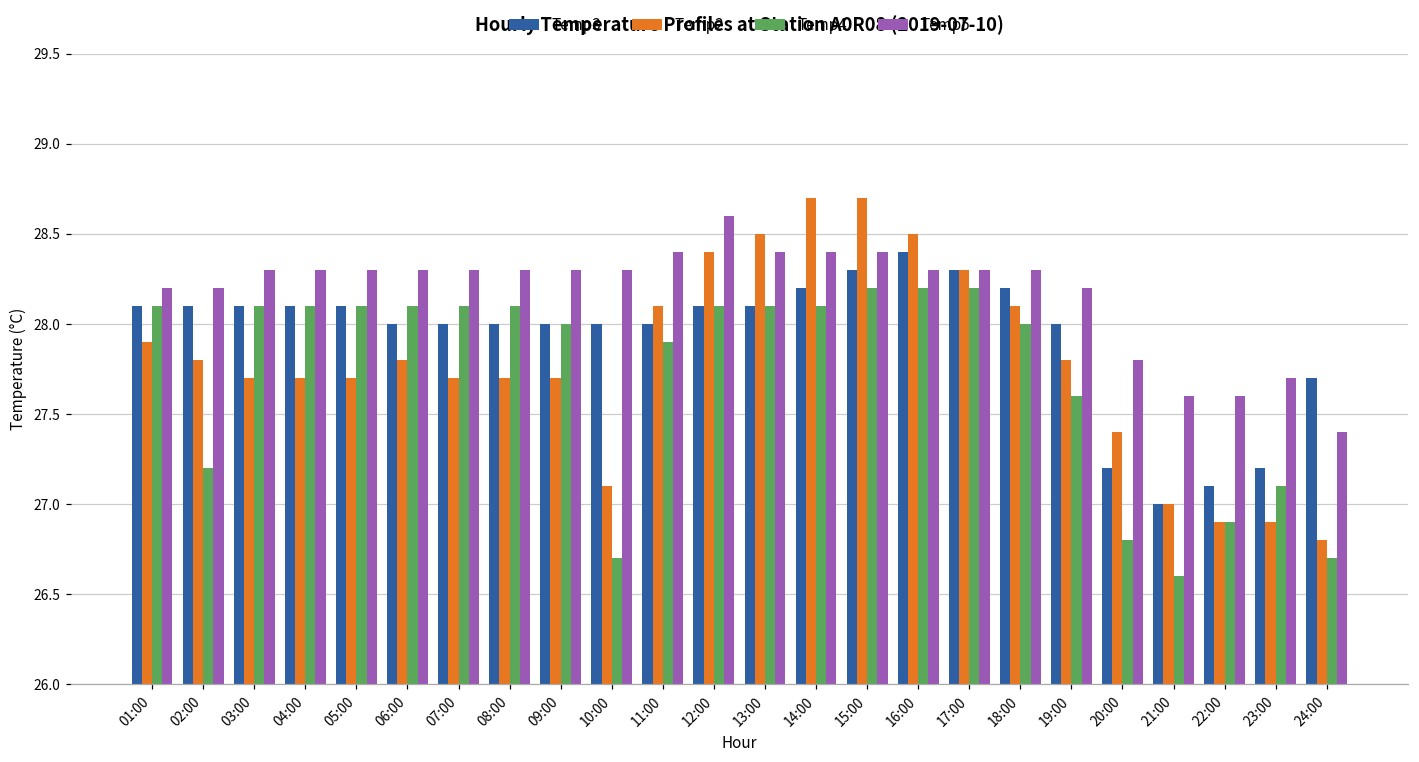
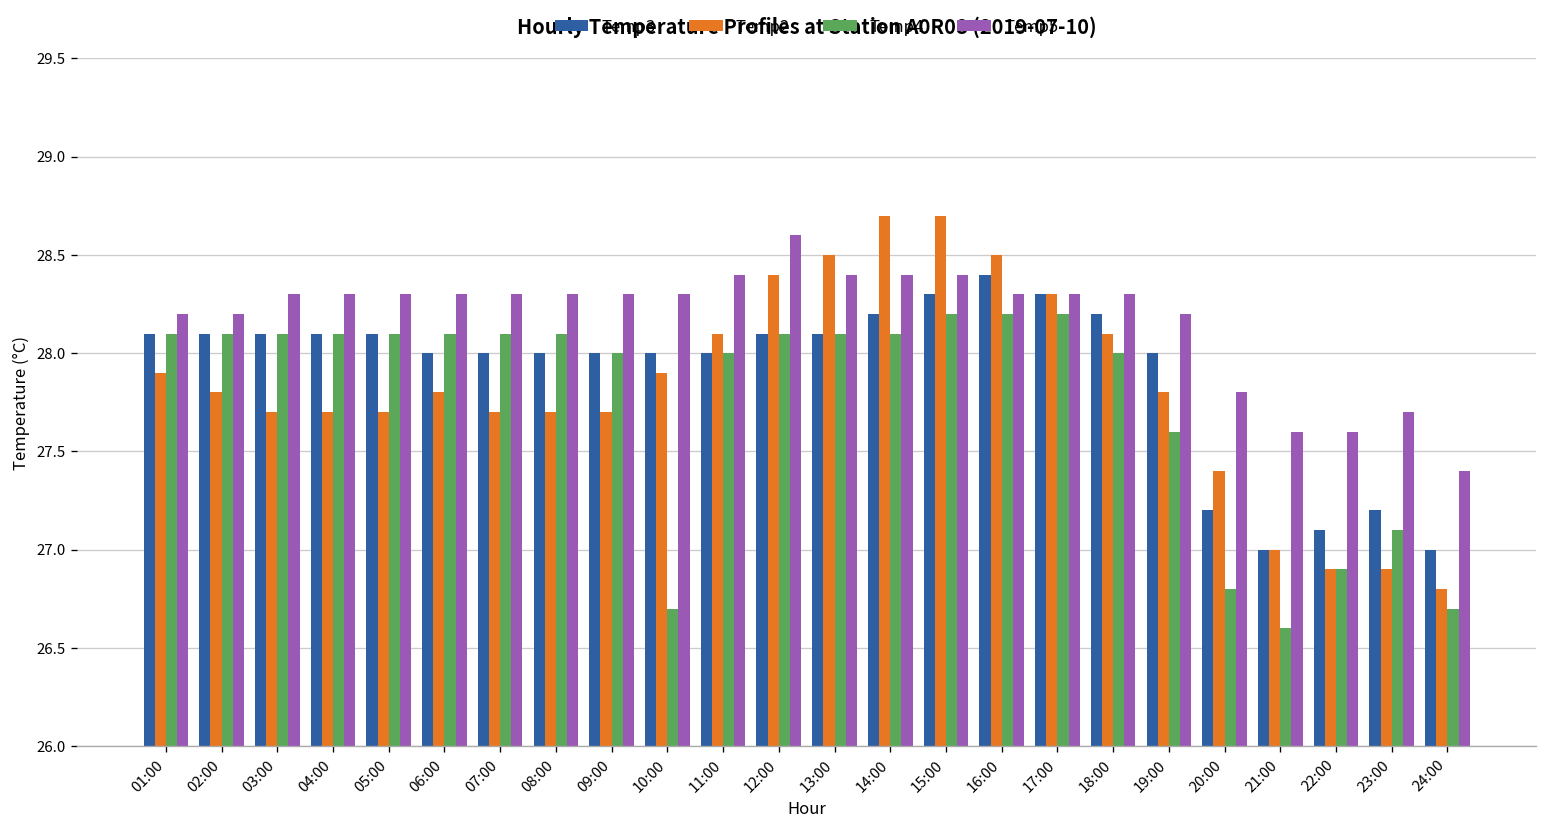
Temp4, 02:00: 27.2 -> 28.1
Temp2, 10:00: 27.1 -> 27.9
Temp4, 11:00: 27.9 -> 28.0
Temp3, 24:00: 27.7 -> 27.0
